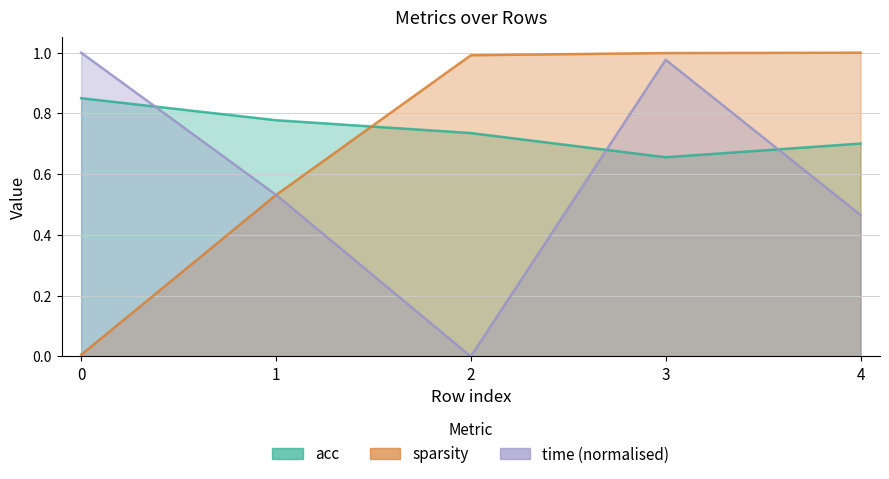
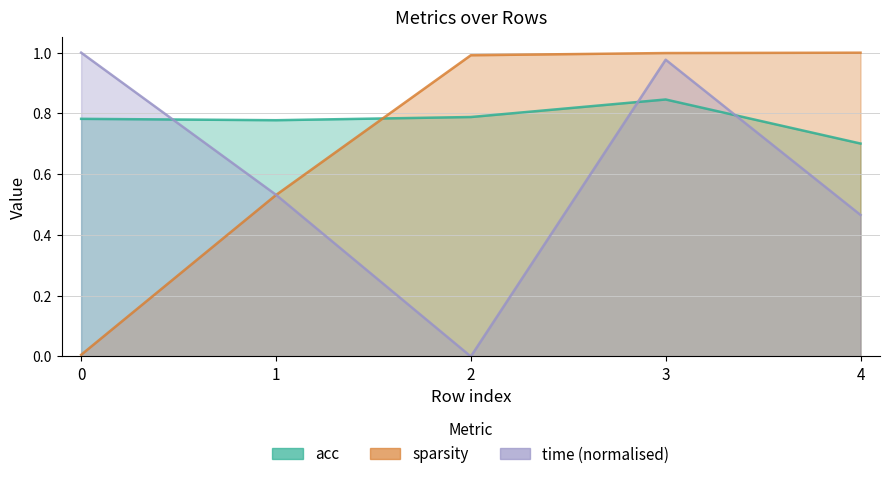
acc, 0: 0.85 -> 0.78
acc, 2: 0.74 -> 0.79
acc, 3: 0.66 -> 0.85
